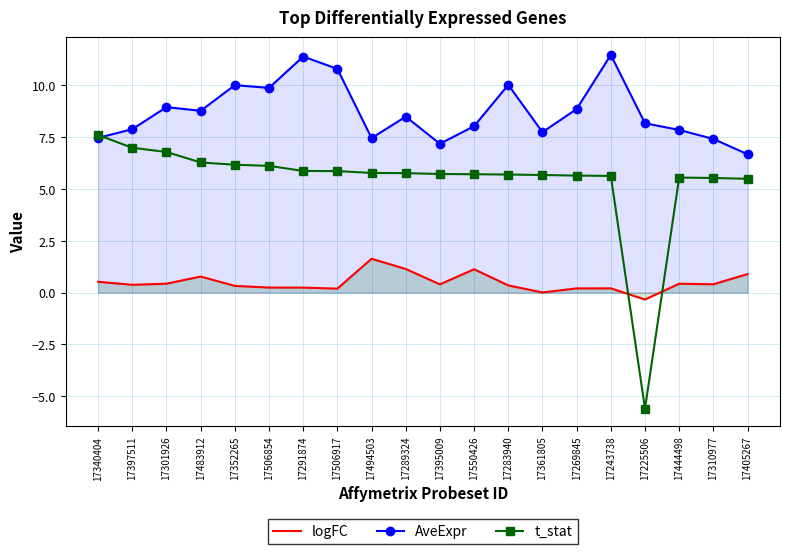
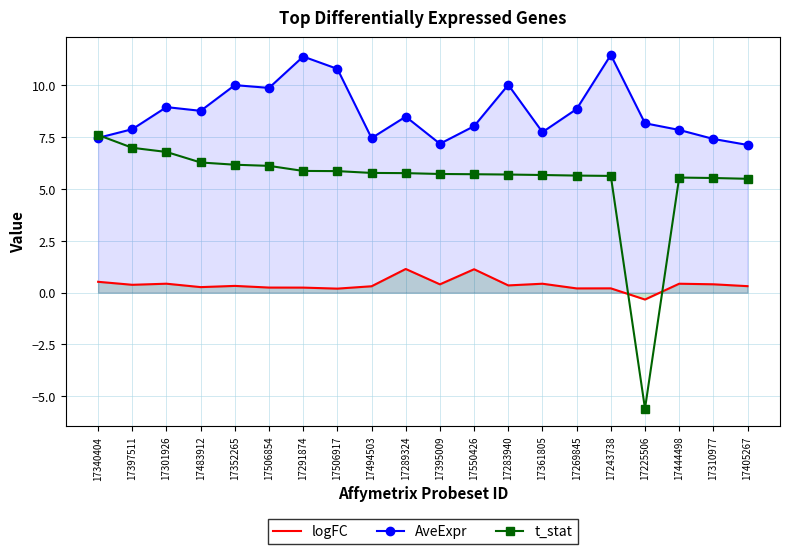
logFC, 17483912: 0.8 -> 0.3
logFC, 17494503: 1.6 -> 0.3
logFC, 17361805: 0.0 -> 0.4
logFC, 17405267: 0.9 -> 0.3
AveExpr, 17405267: 6.7 -> 7.1
